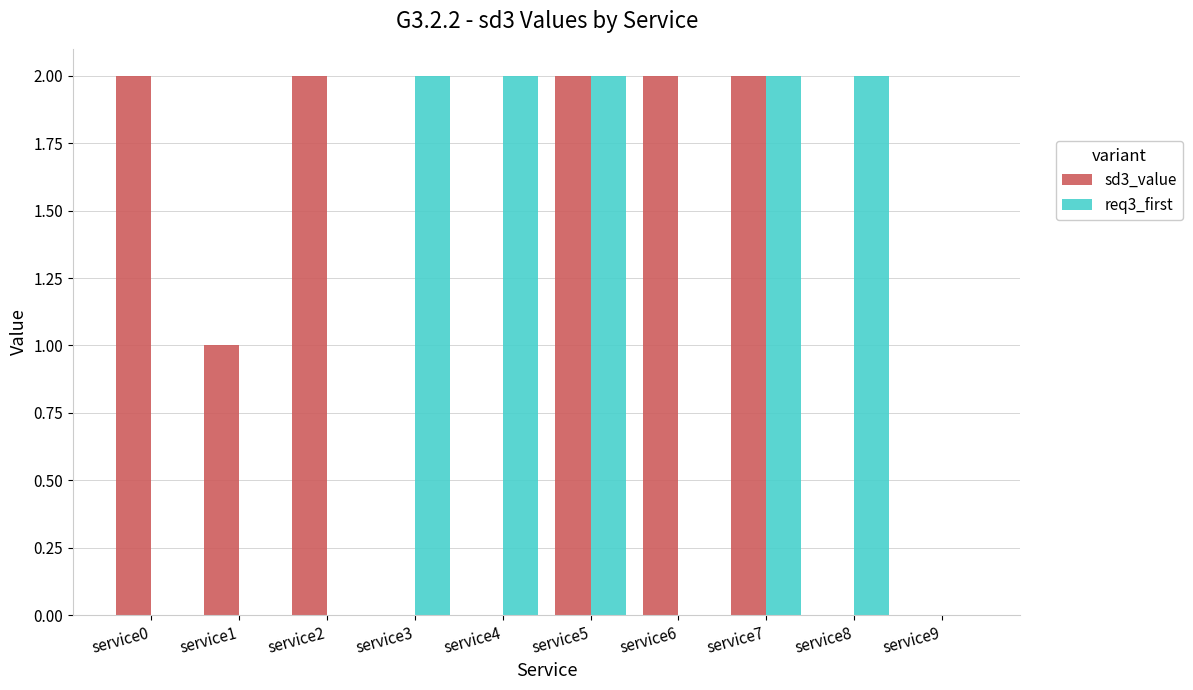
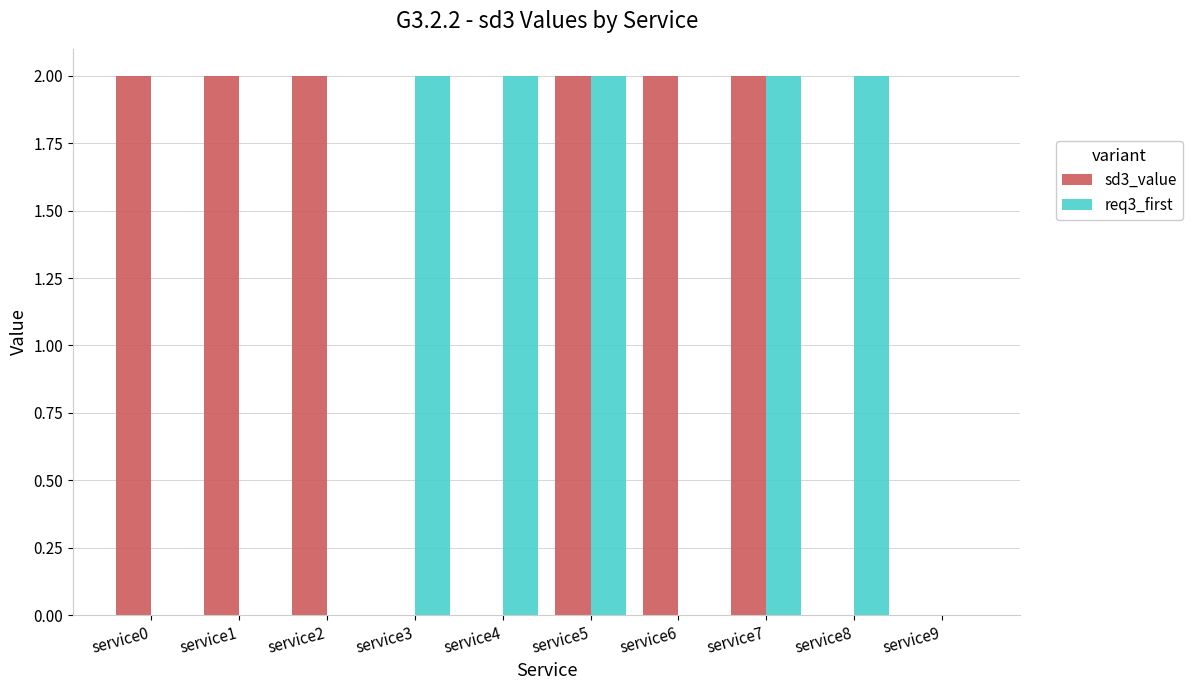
sd3_value, service1: 1 -> 2
